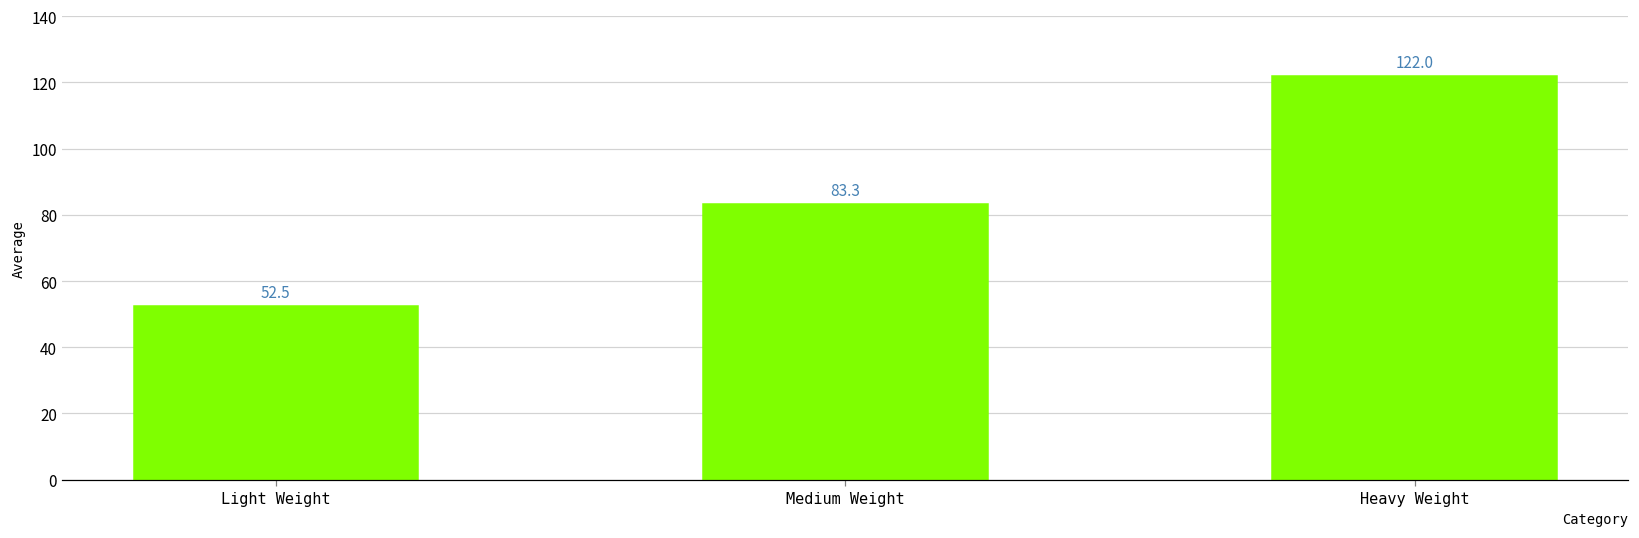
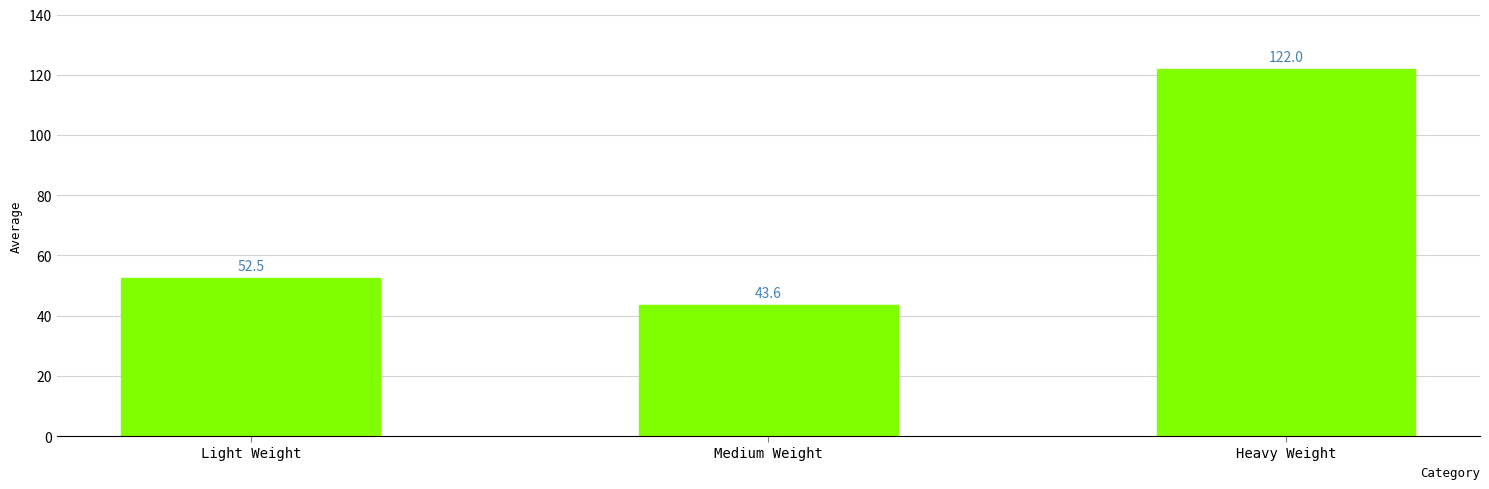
Medium Weight: 83.3 -> 43.6
